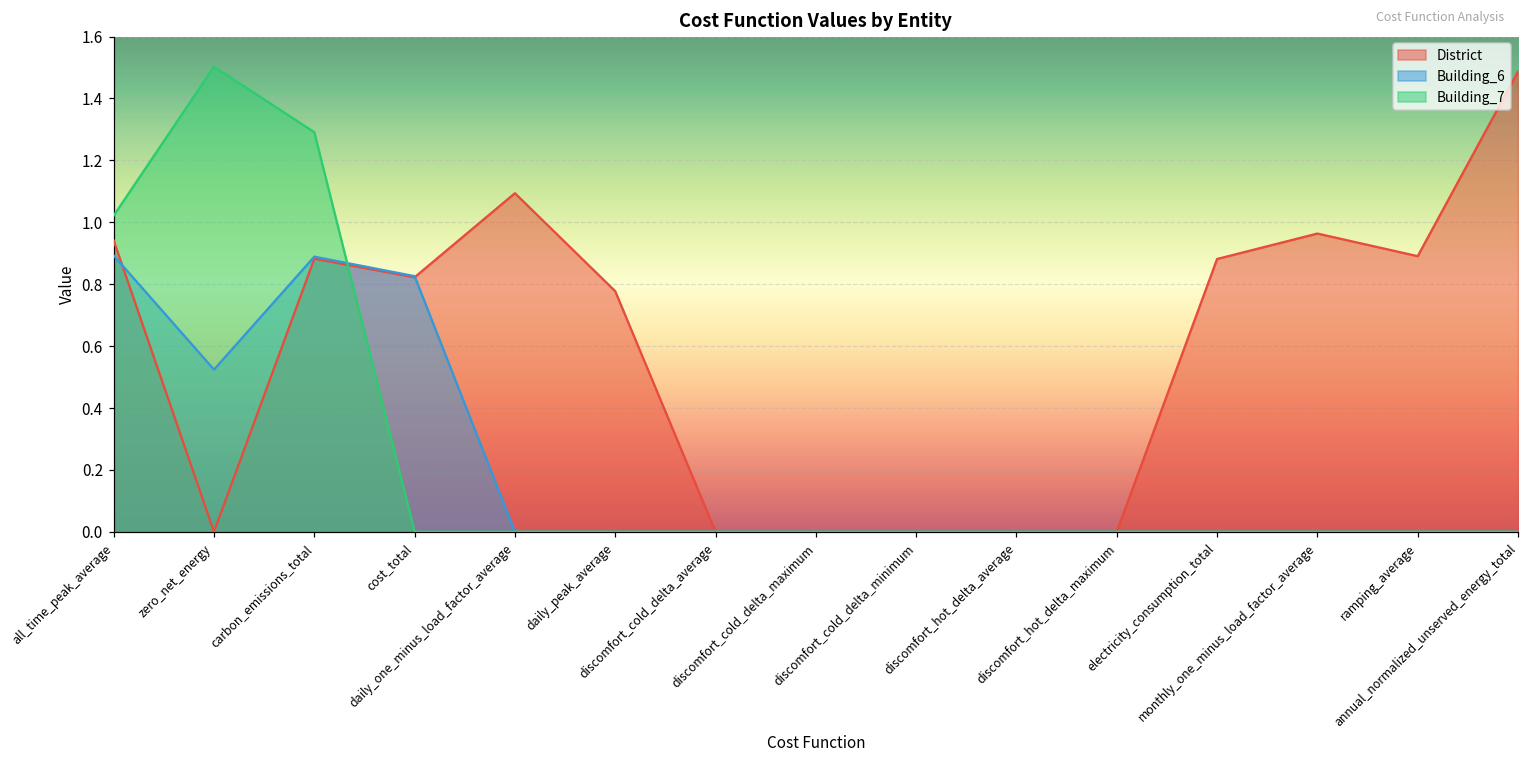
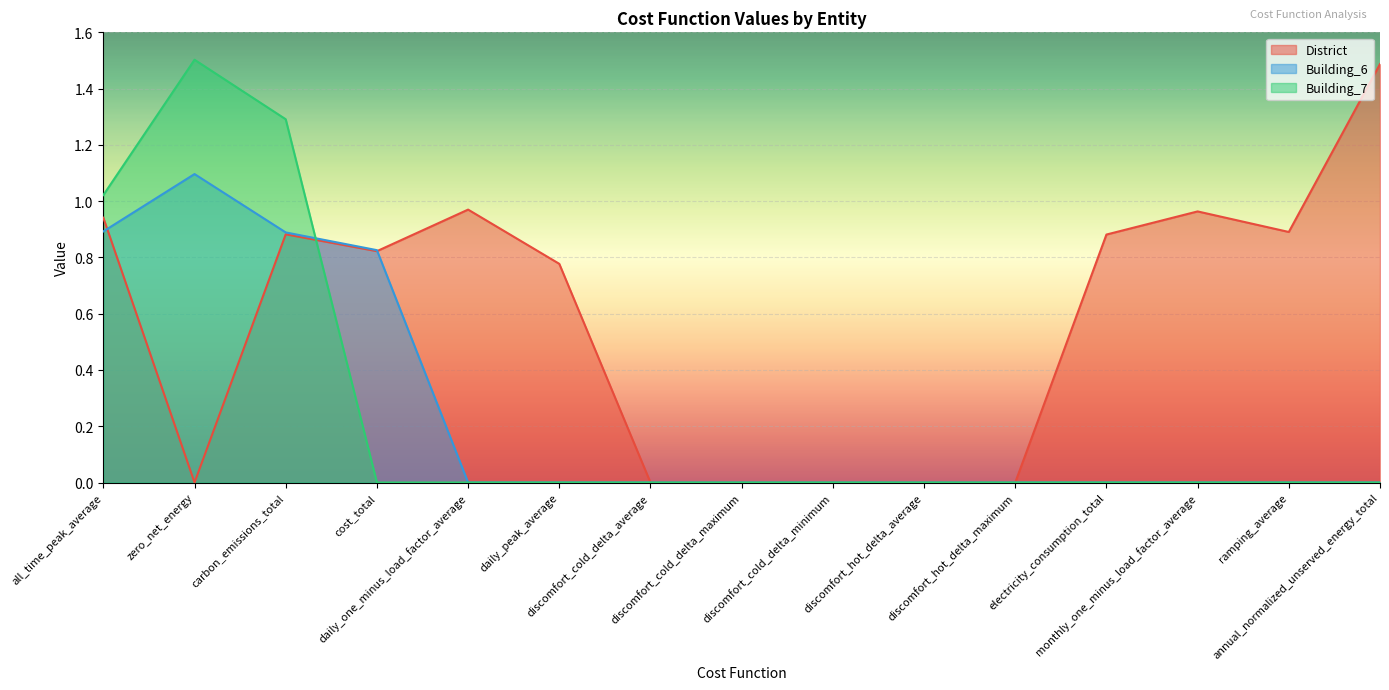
Building_6, zero_net_energy: 0.52 -> 1.10
District, daily_one_minus_load_factor_average: 1.09 -> 0.97
